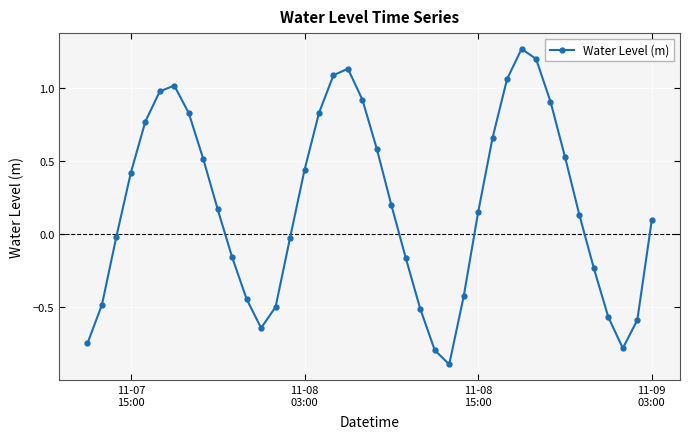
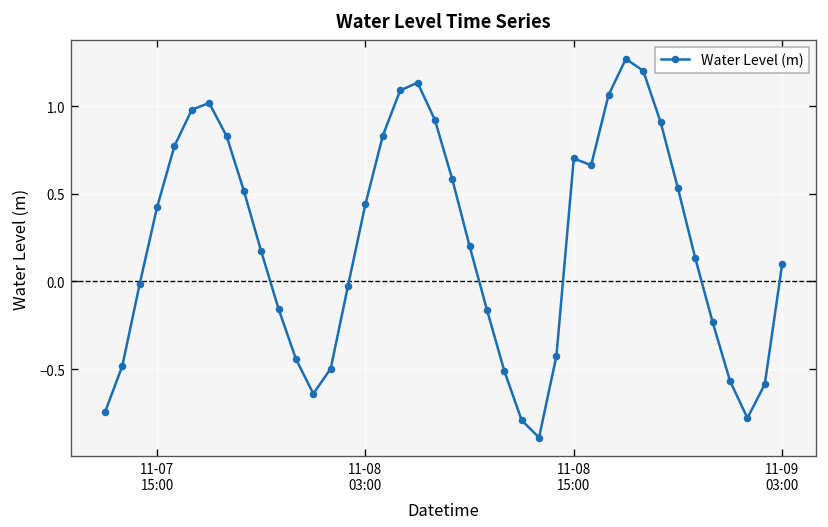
11-08 15:00: 0.15 -> 0.70
